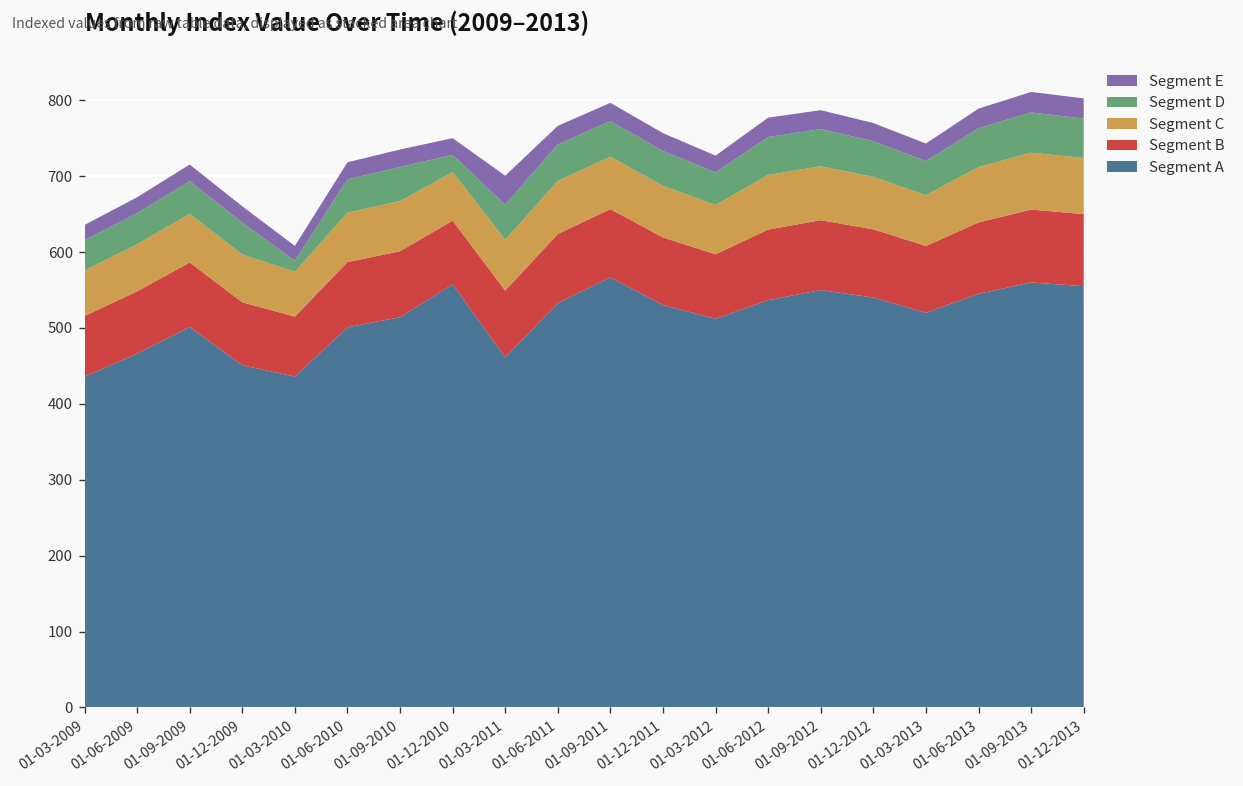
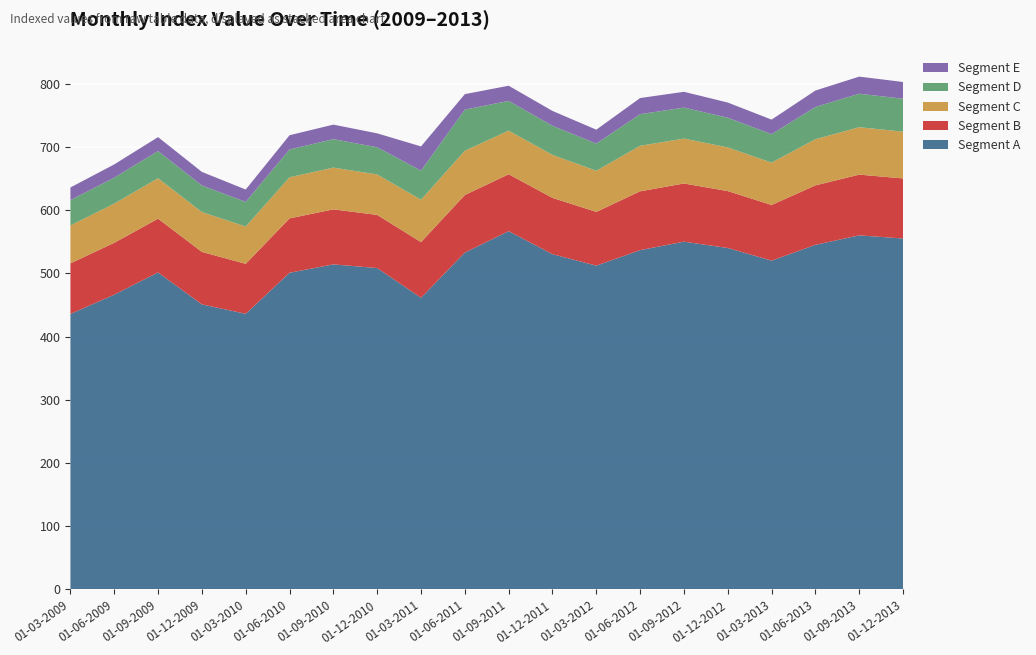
Segment D, 01-03-2010: 10 -> 40
Segment A, 01-12-2010: 560 -> 510
Segment D, 01-12-2010: 20 -> 40
Segment D, 01-06-2011: 50 -> 70
